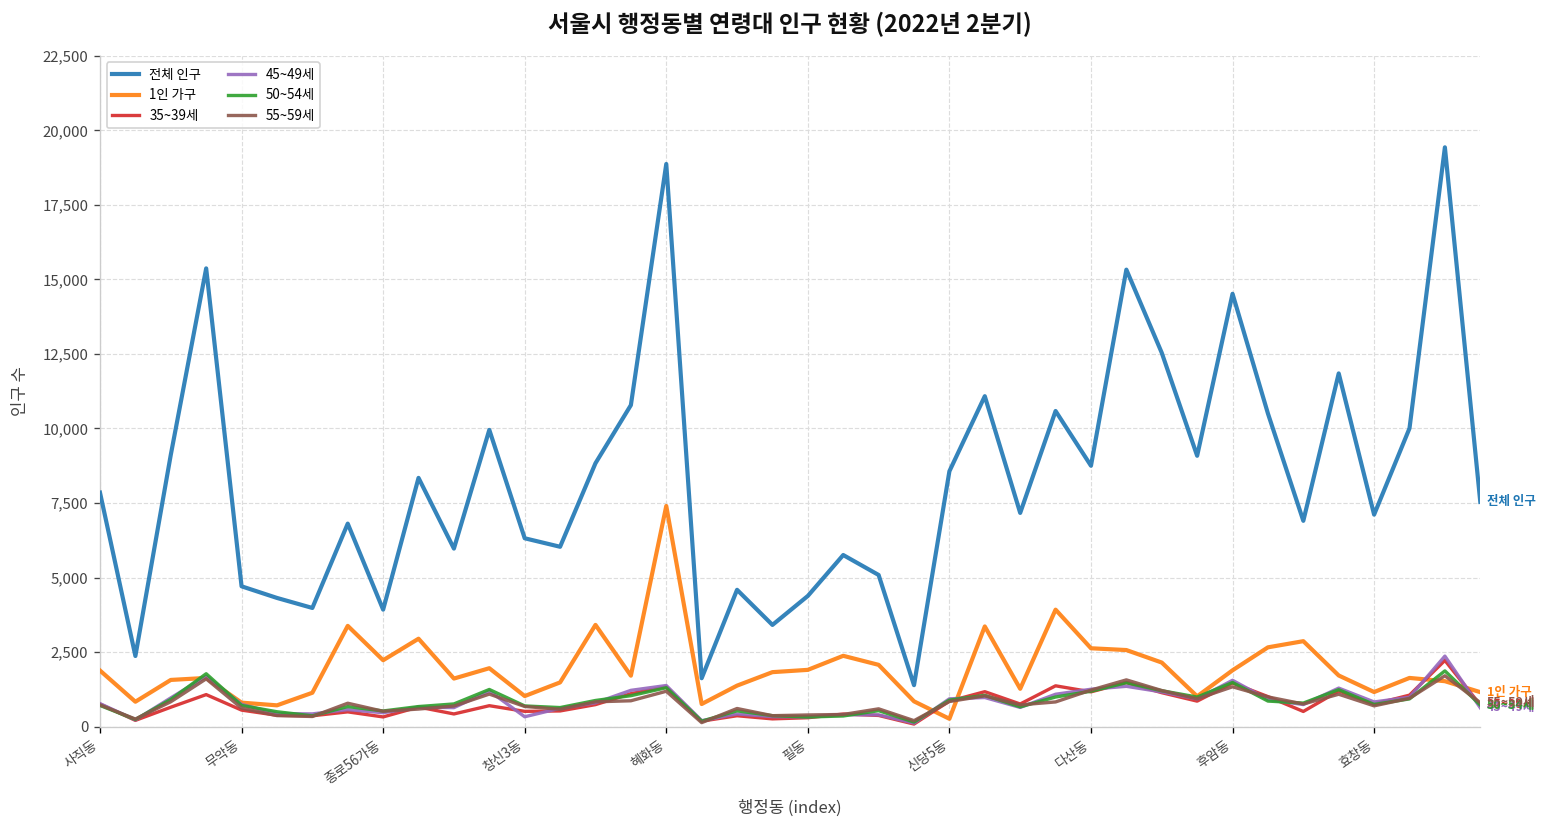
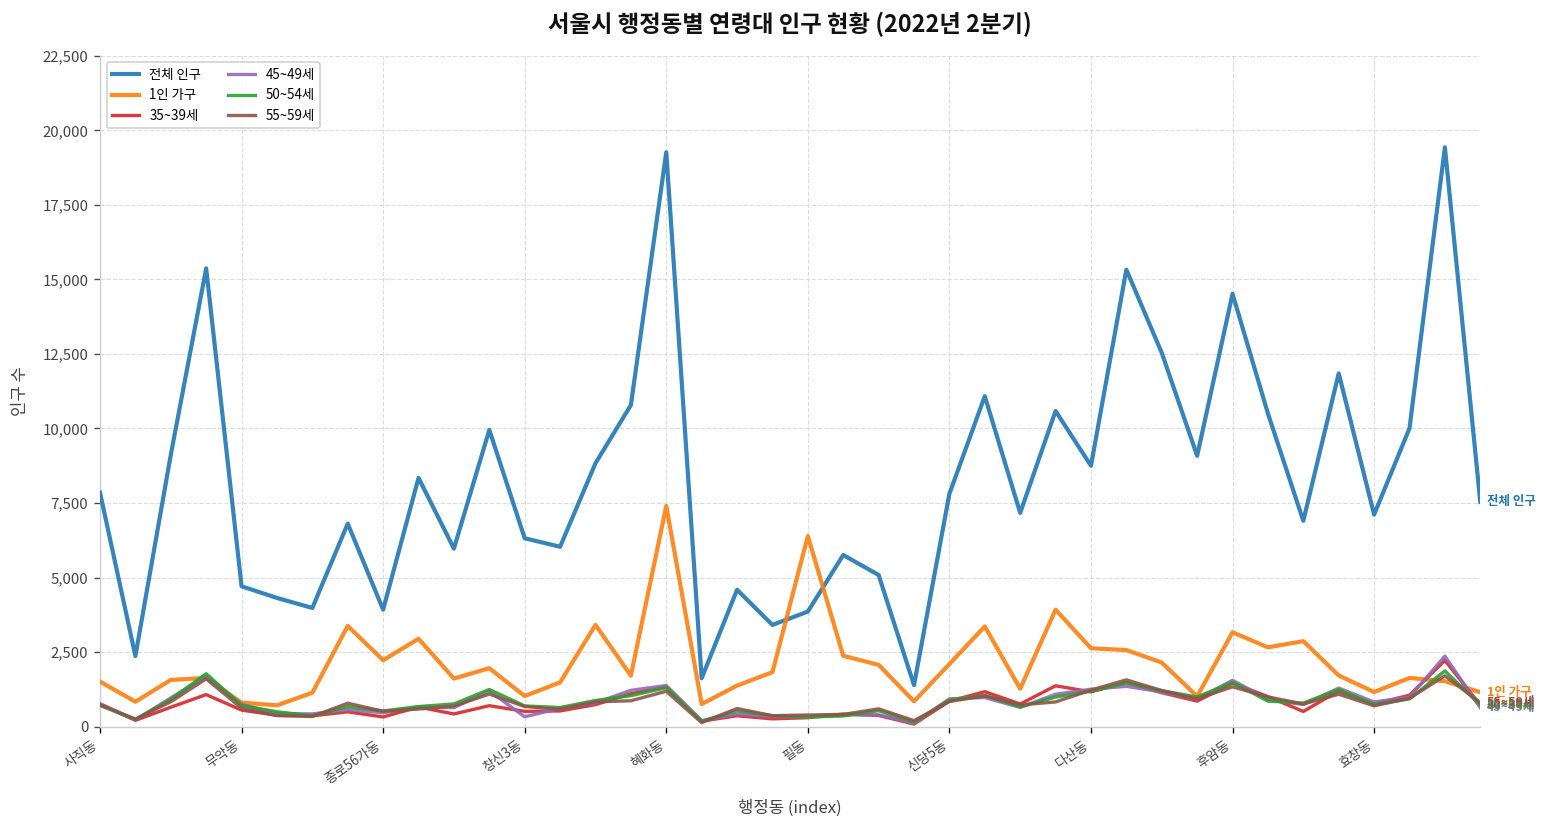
1인 가구, 사직동: 1,900 -> 1,500
전체 인구, 혜화동: 18,900 -> 19,300
전체 인구, 필동: 4,400 -> 3,900
1인 가구, 필동: 1,900 -> 6,400
전체 인구, 신당5동: 8,600 -> 7,800
1인 가구, 신당5동: 300 -> 2,100
1인 가구, 후암동: 1,900 -> 3,200
